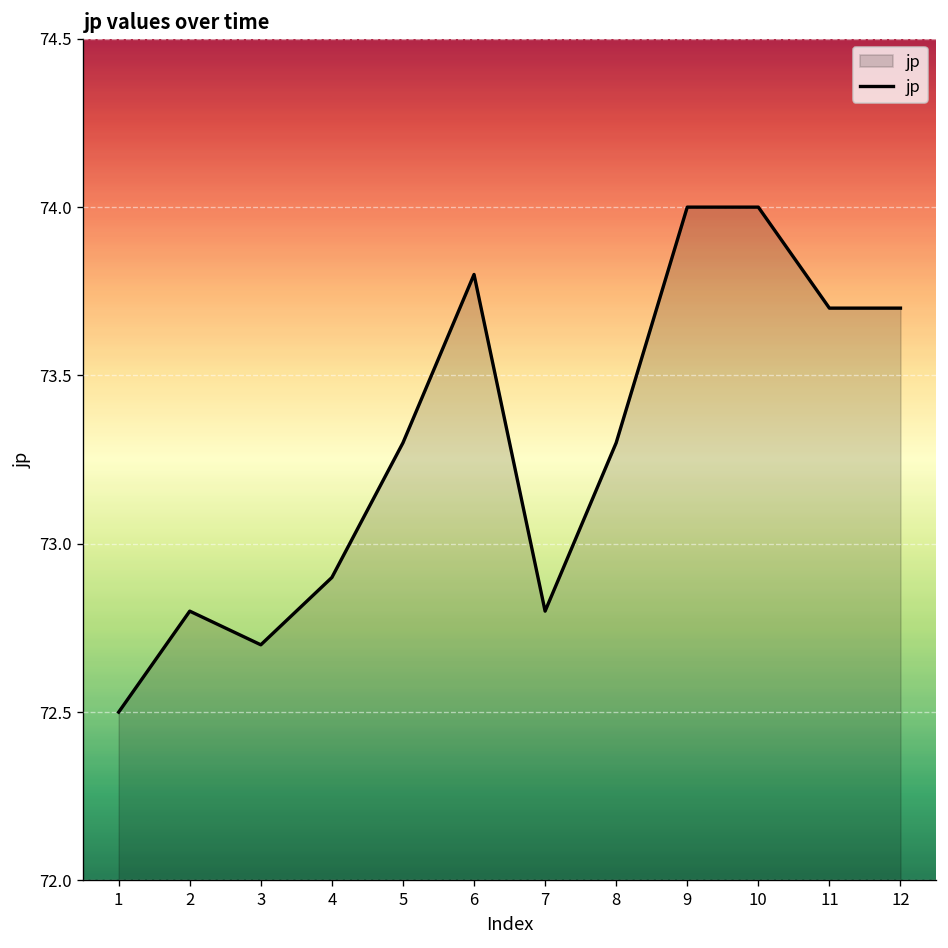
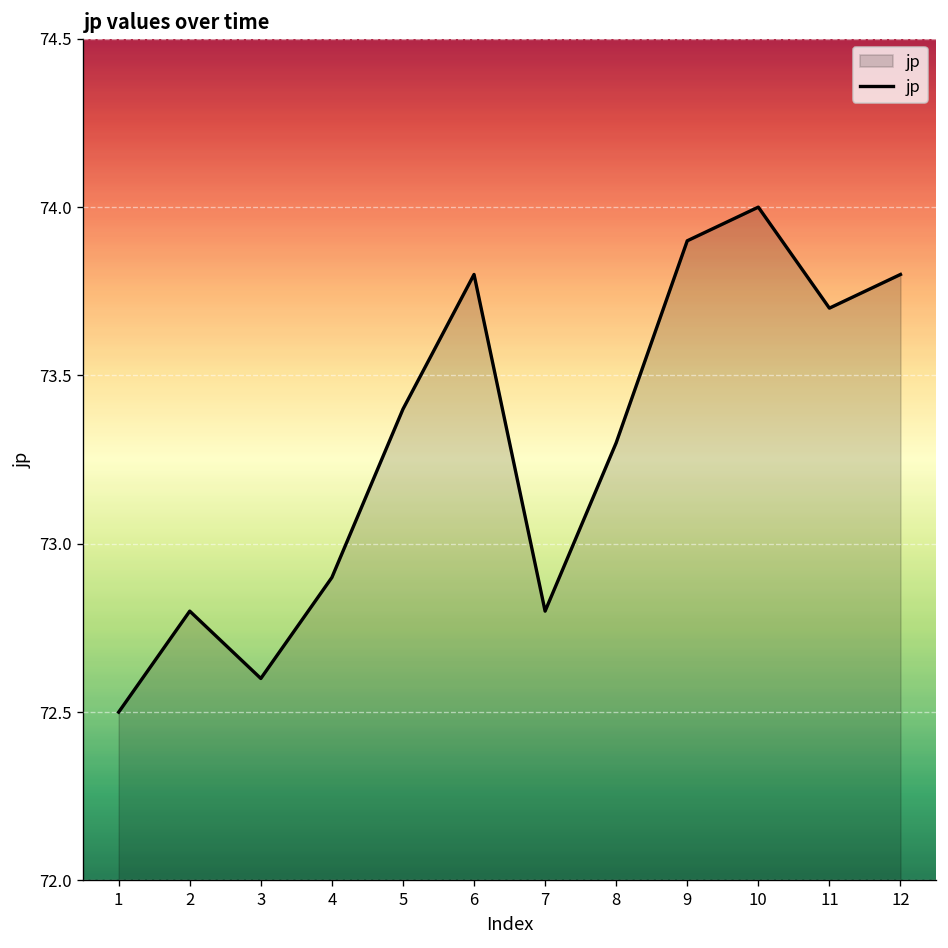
3: 72.7 -> 72.6
5: 73.3 -> 73.4
9: 74.0 -> 73.9
12: 73.7 -> 73.8
